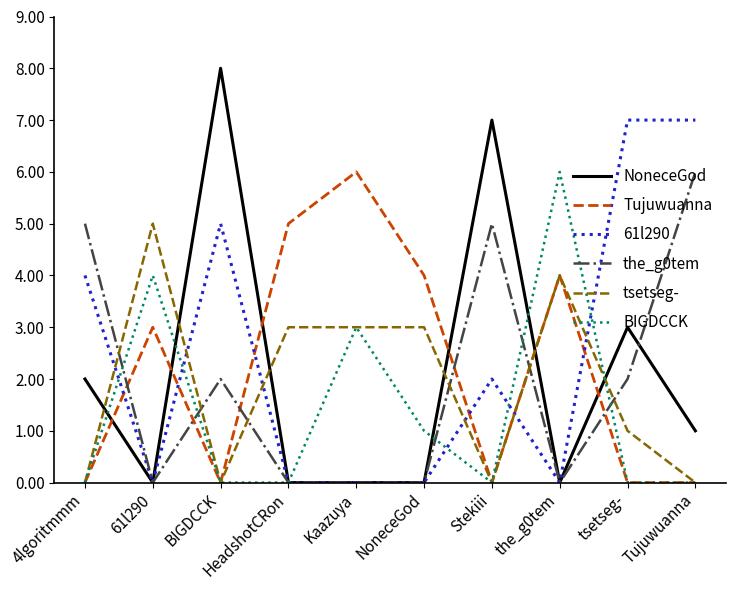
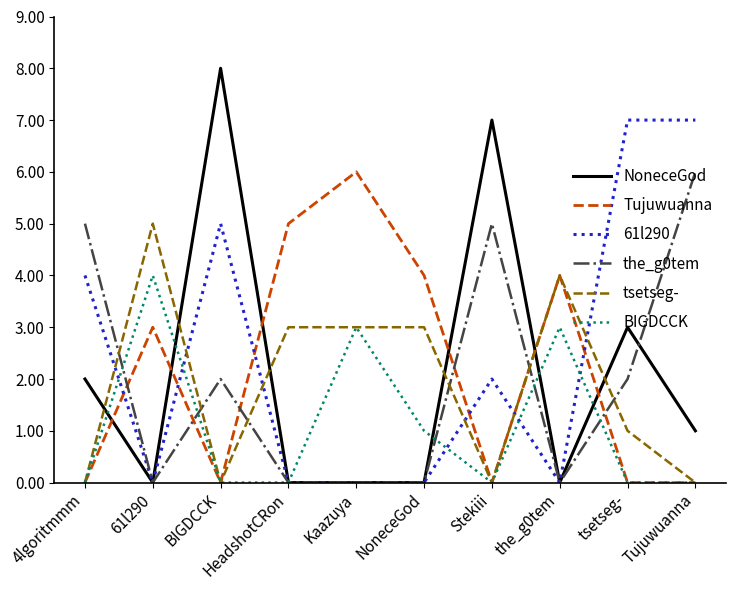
BIGDCCK, the_g0tem: 6 -> 3
